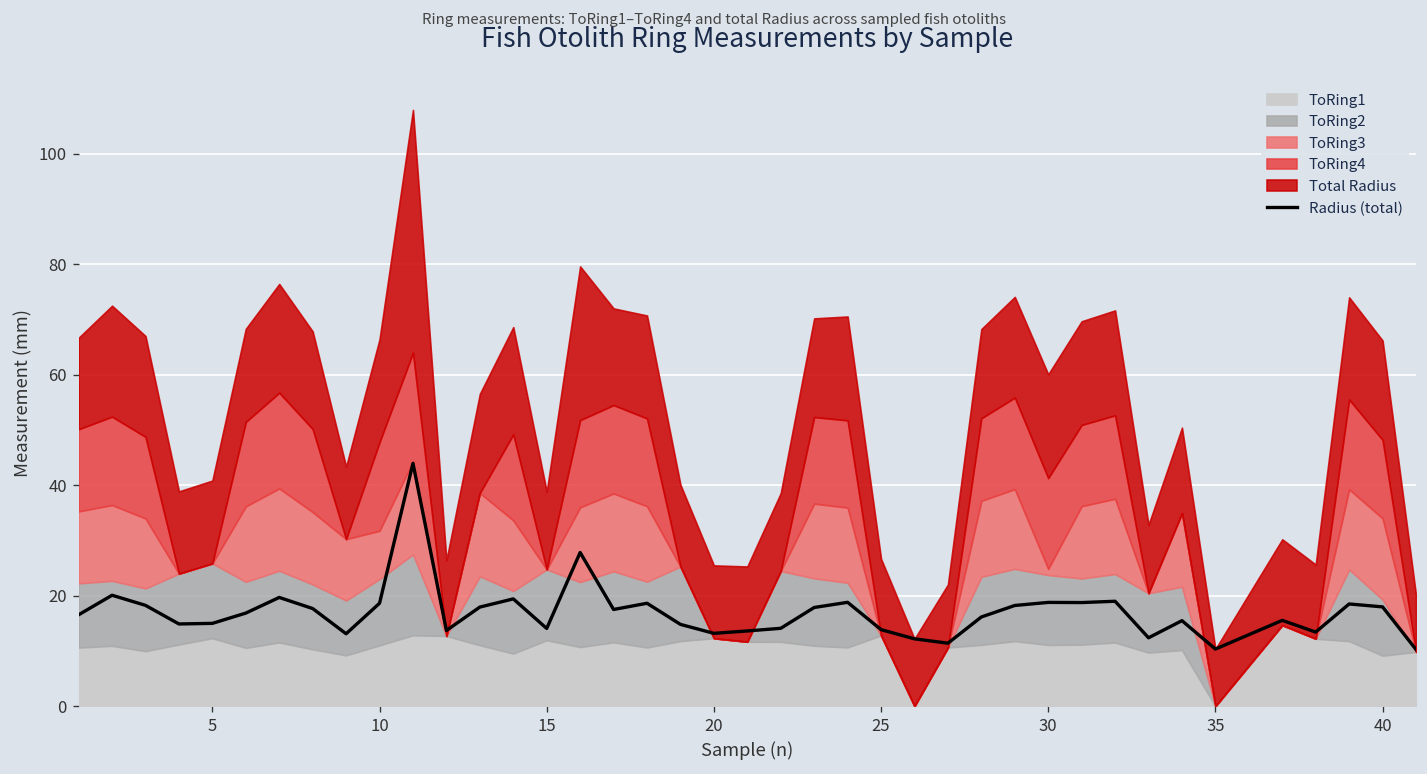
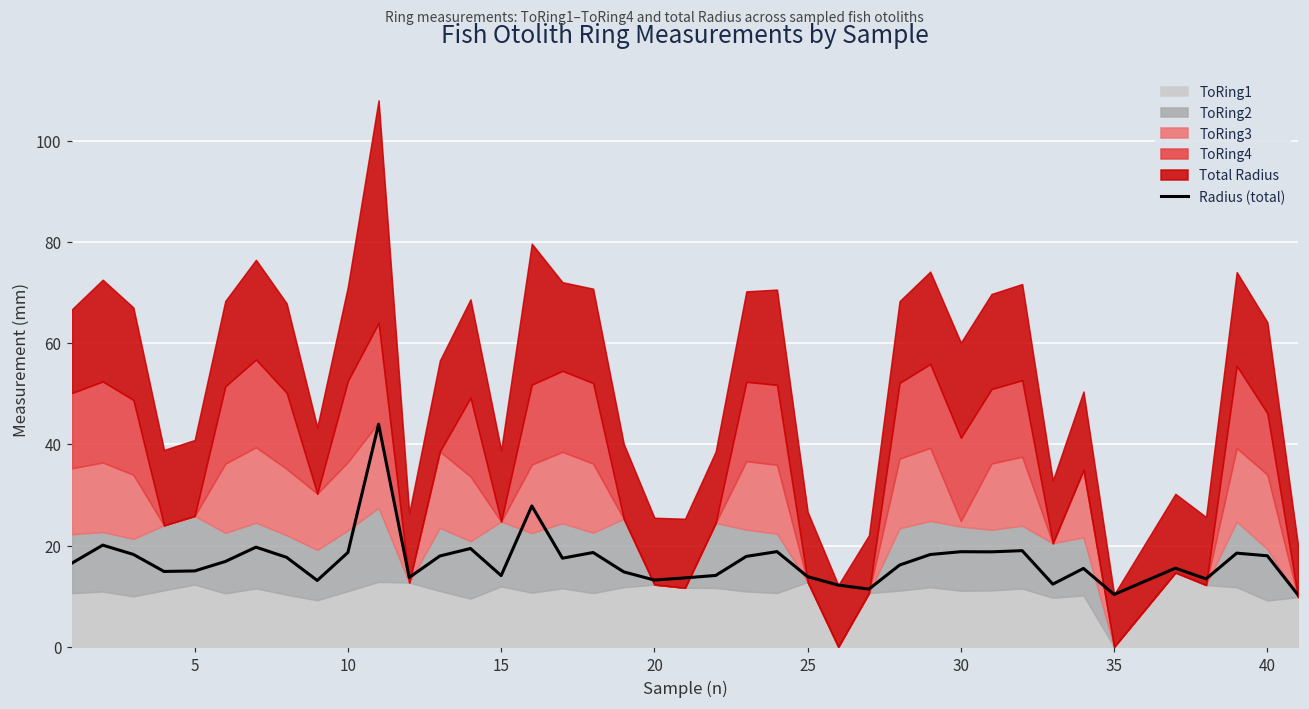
ToRing3, 10: 9 -> 13
ToRing4, 40: 14 -> 12
